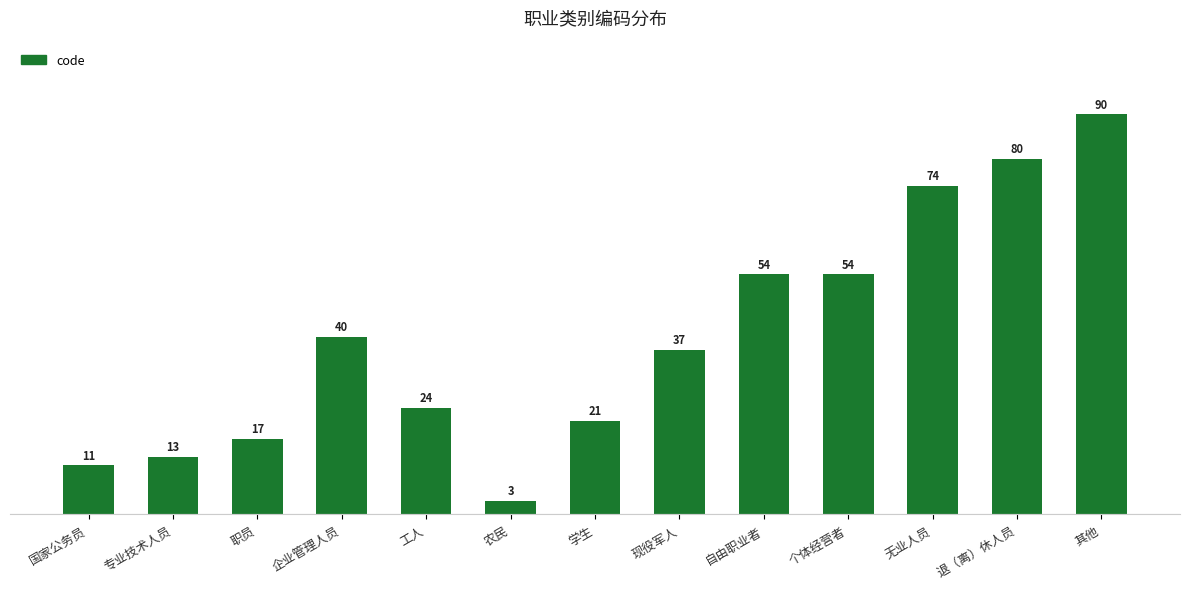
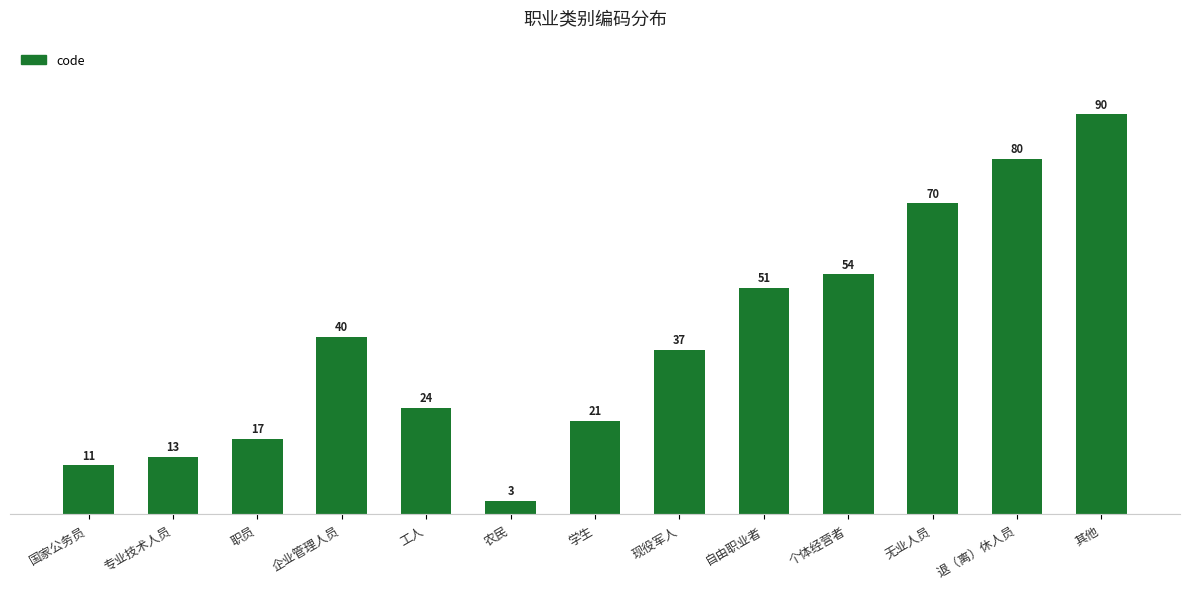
自由职业者: 54 -> 51
无业人员: 74 -> 70
